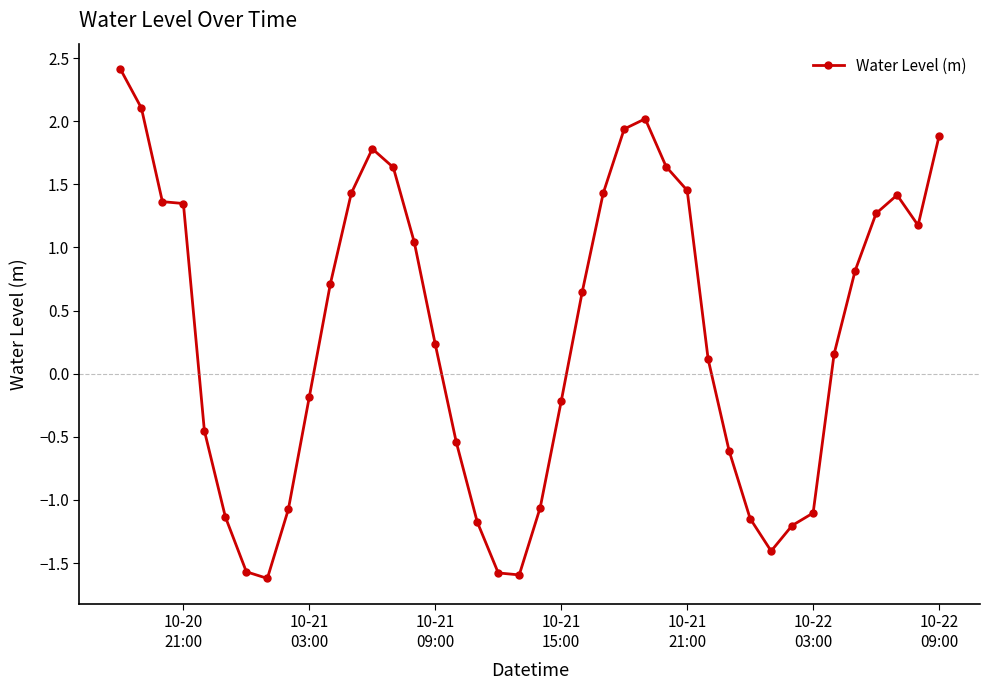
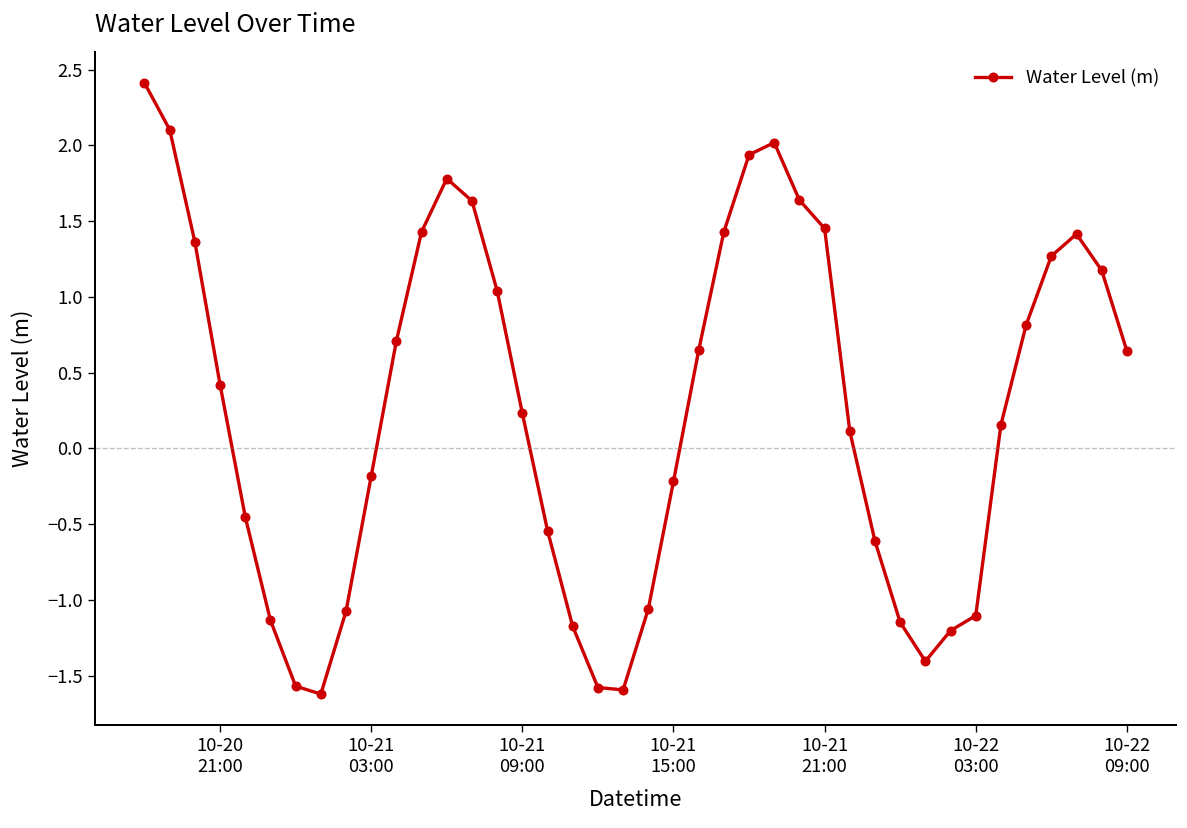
10-20 21:00: 1.35 -> 0.42
10-22 09:00: 1.88 -> 0.64
